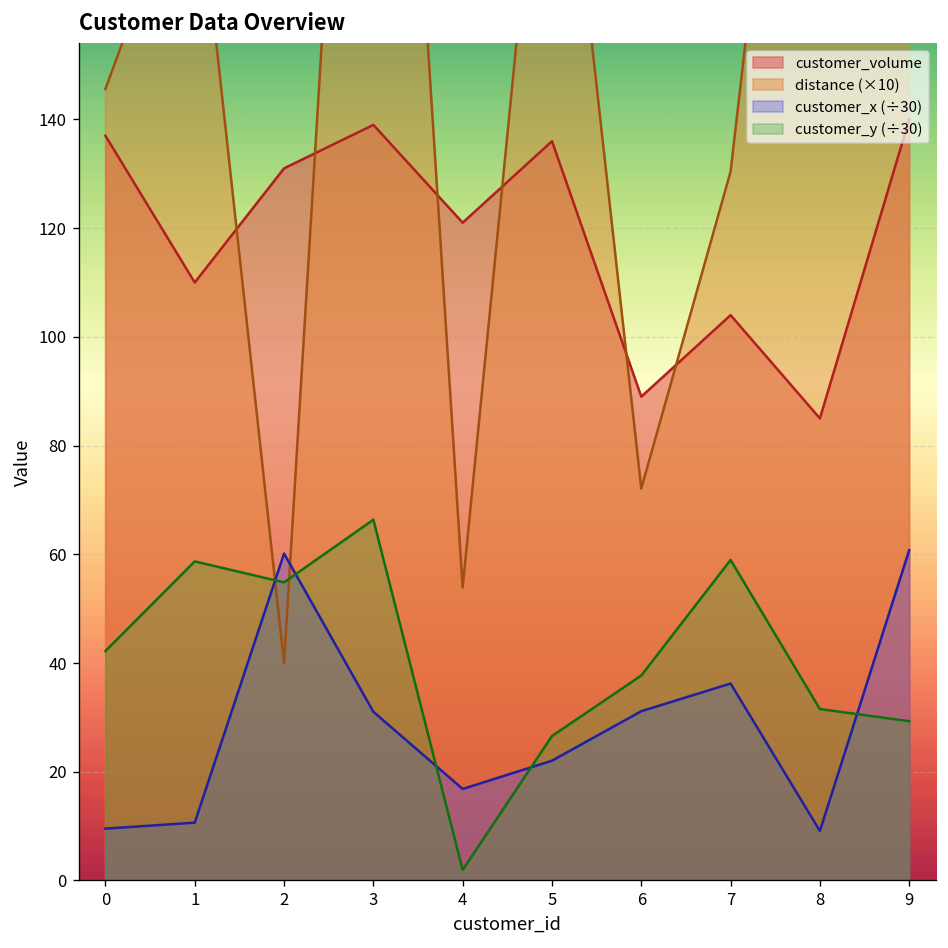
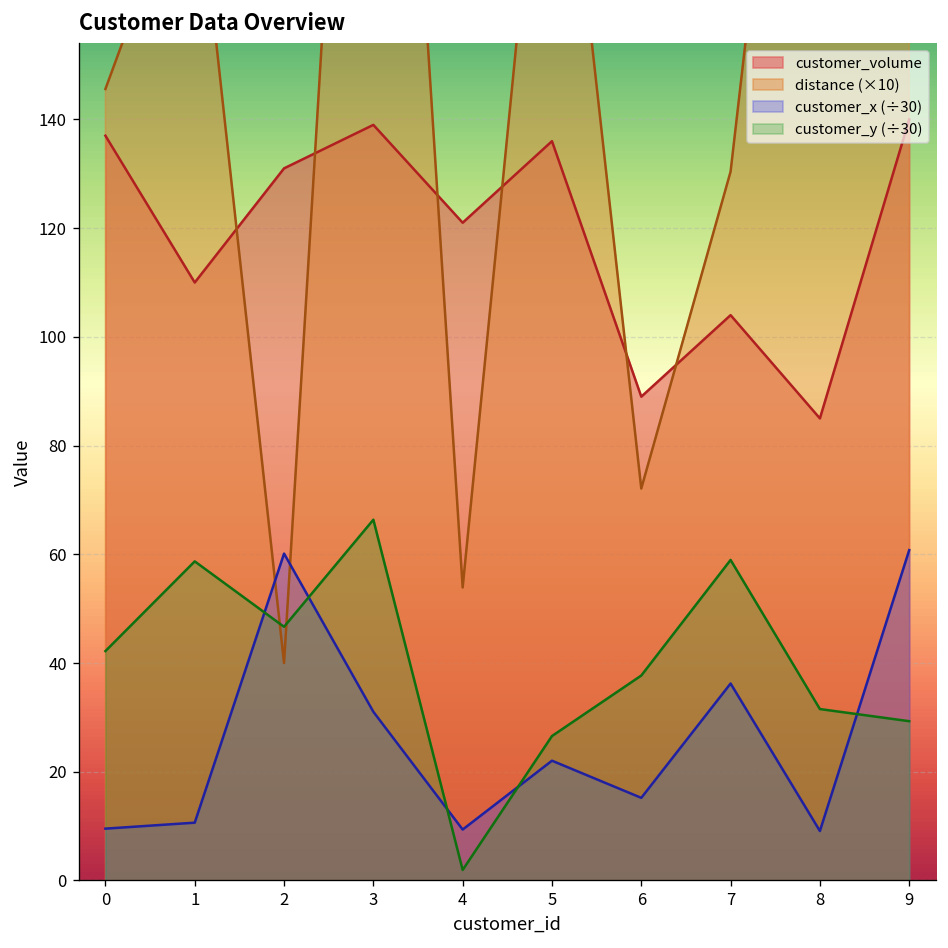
customer_y (÷30), 2: 55 -> 47
customer_x (÷30), 4: 17 -> 9
customer_x (÷30), 6: 31 -> 15
